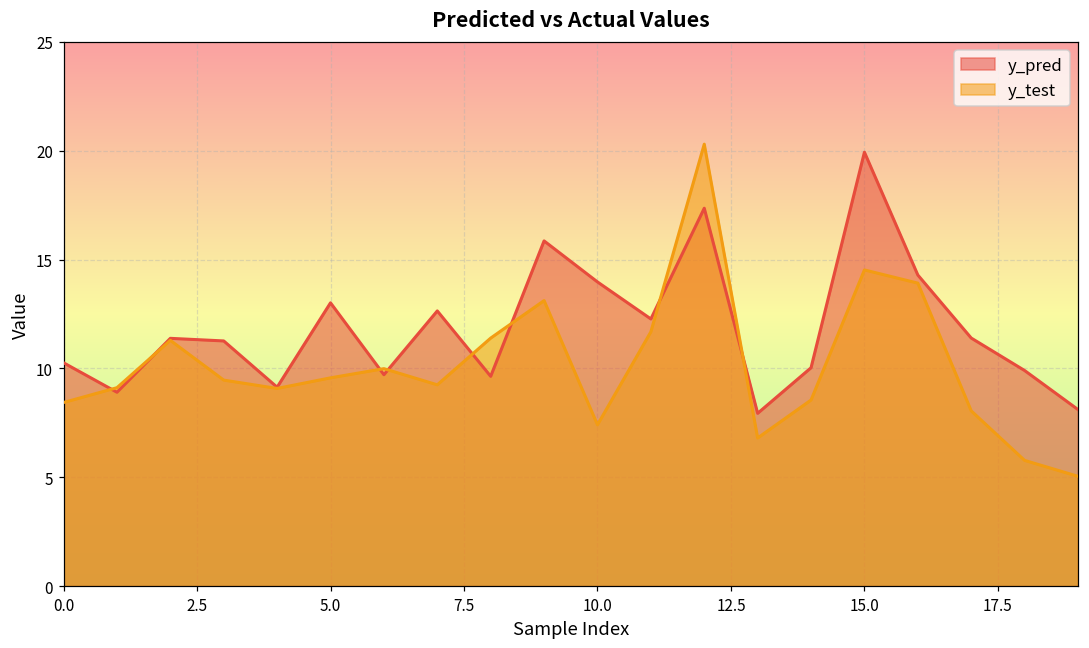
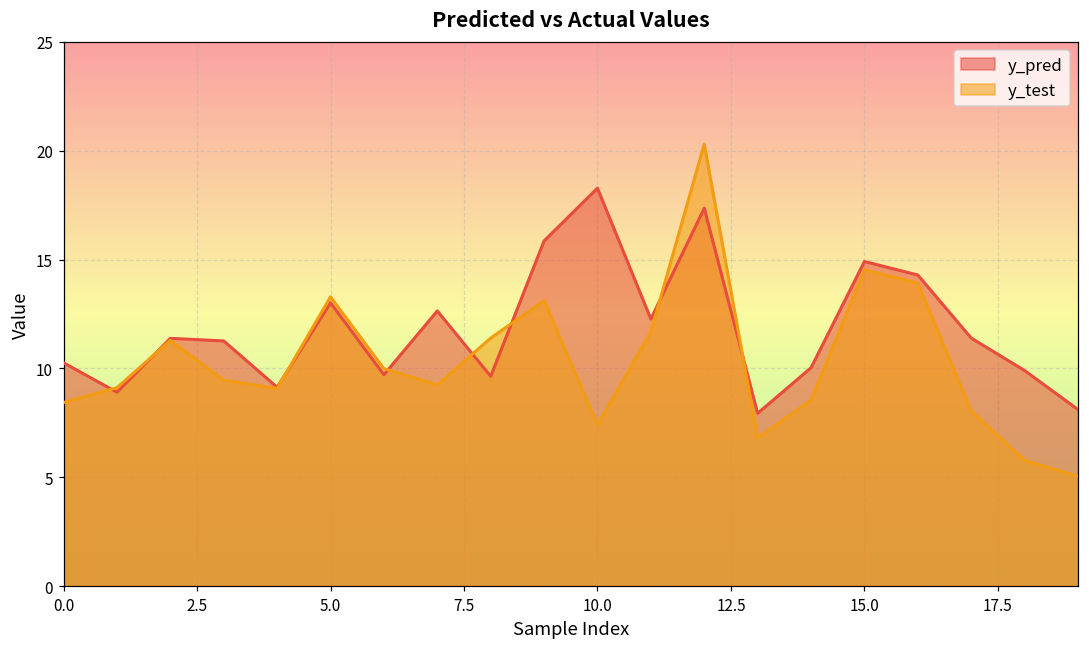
y_test, 5.0: 9.6 -> 13.3
y_pred, 10.0: 14.0 -> 18.3
y_pred, 15.0: 19.9 -> 14.9
